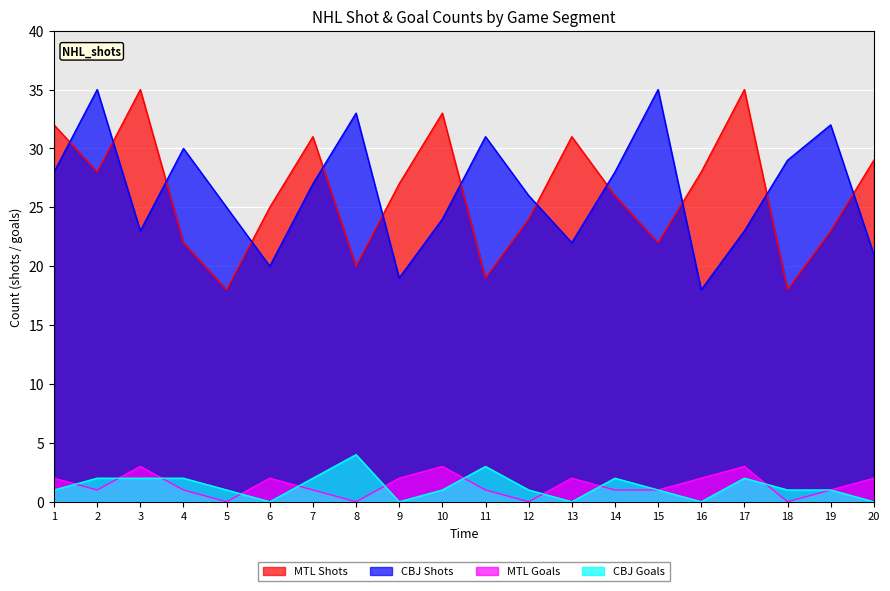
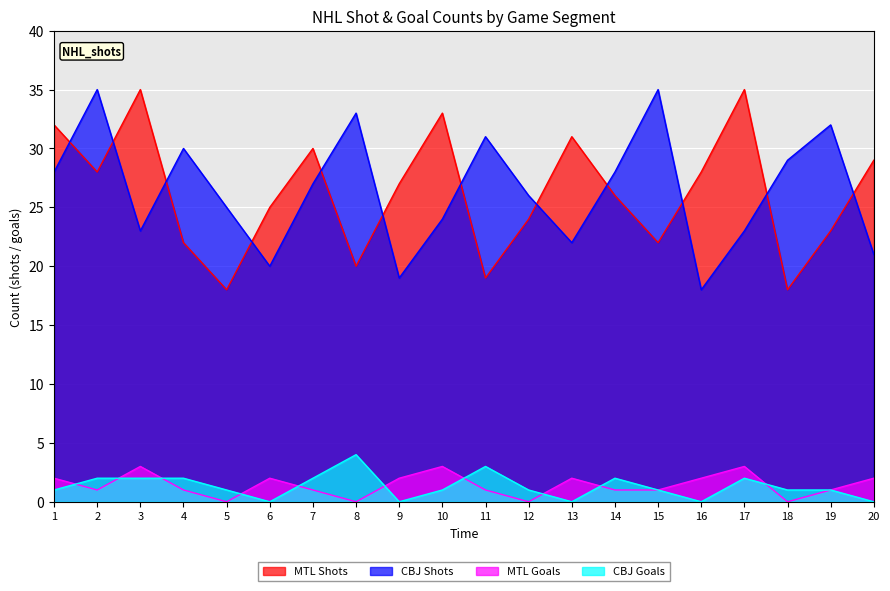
MTL Shots, 7: 31 -> 30
